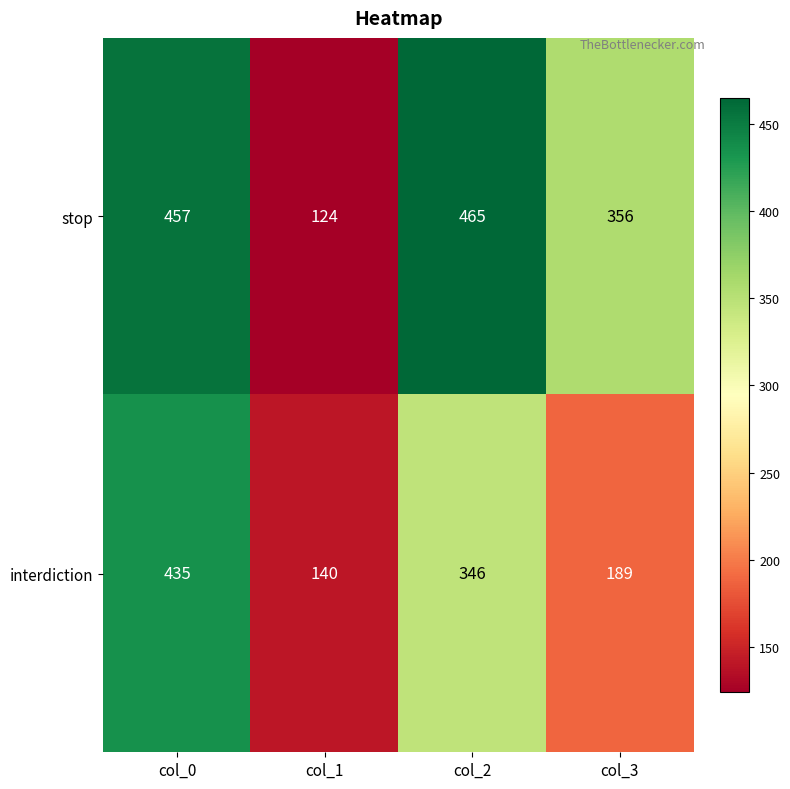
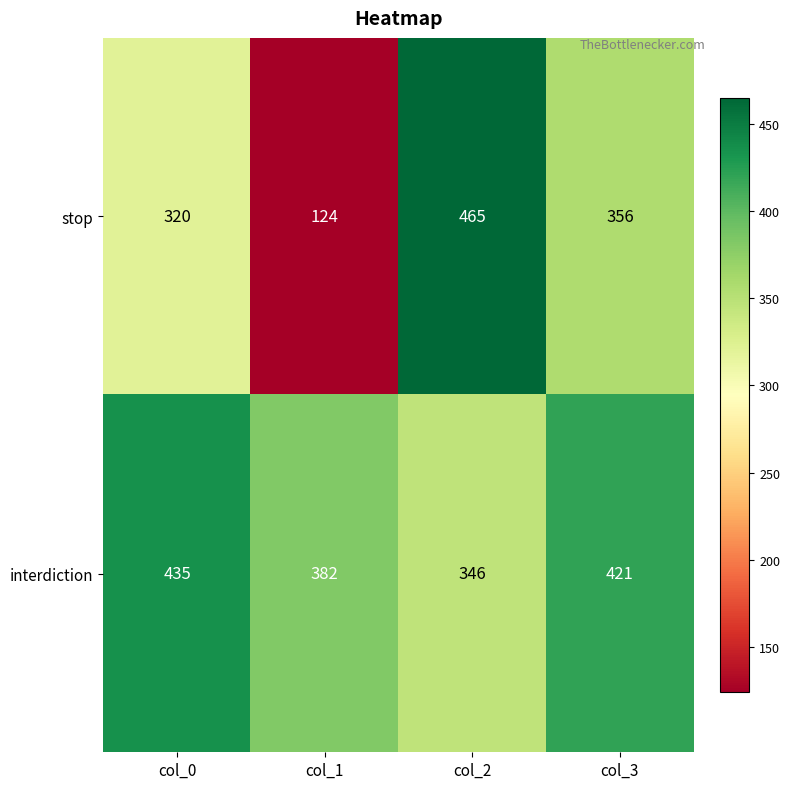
stop, col_0: 457 -> 320
interdiction, col_1: 140 -> 382
interdiction, col_3: 189 -> 421
